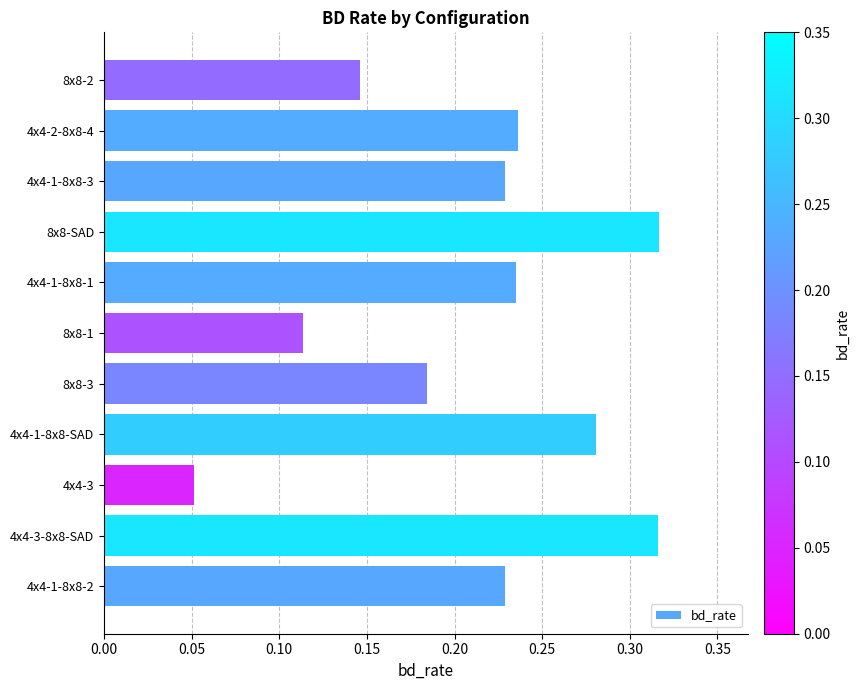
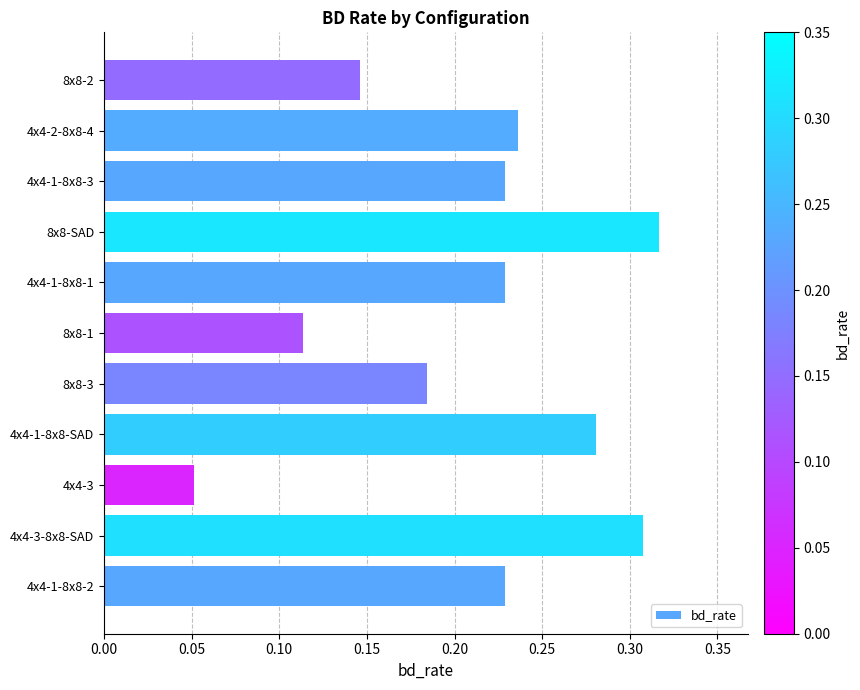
4x4-1-8x8-1: 0.235 -> 0.229
4x4-3-8x8-SAD: 0.316 -> 0.307
